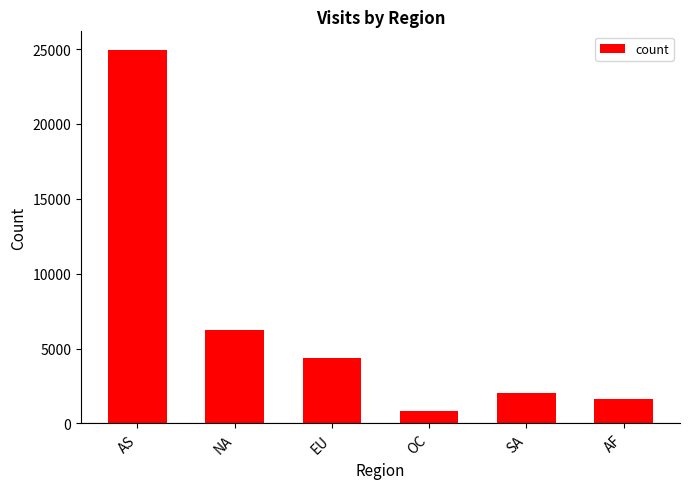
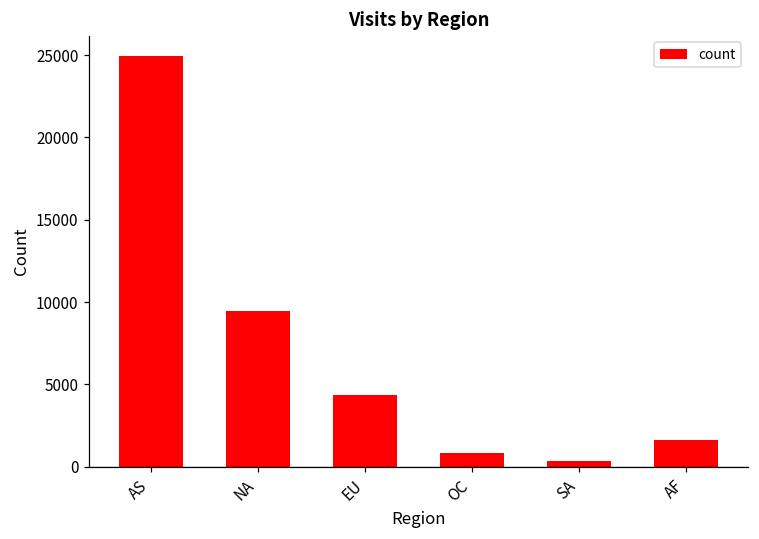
NA: 6200 -> 9500
SA: 2000 -> 400
